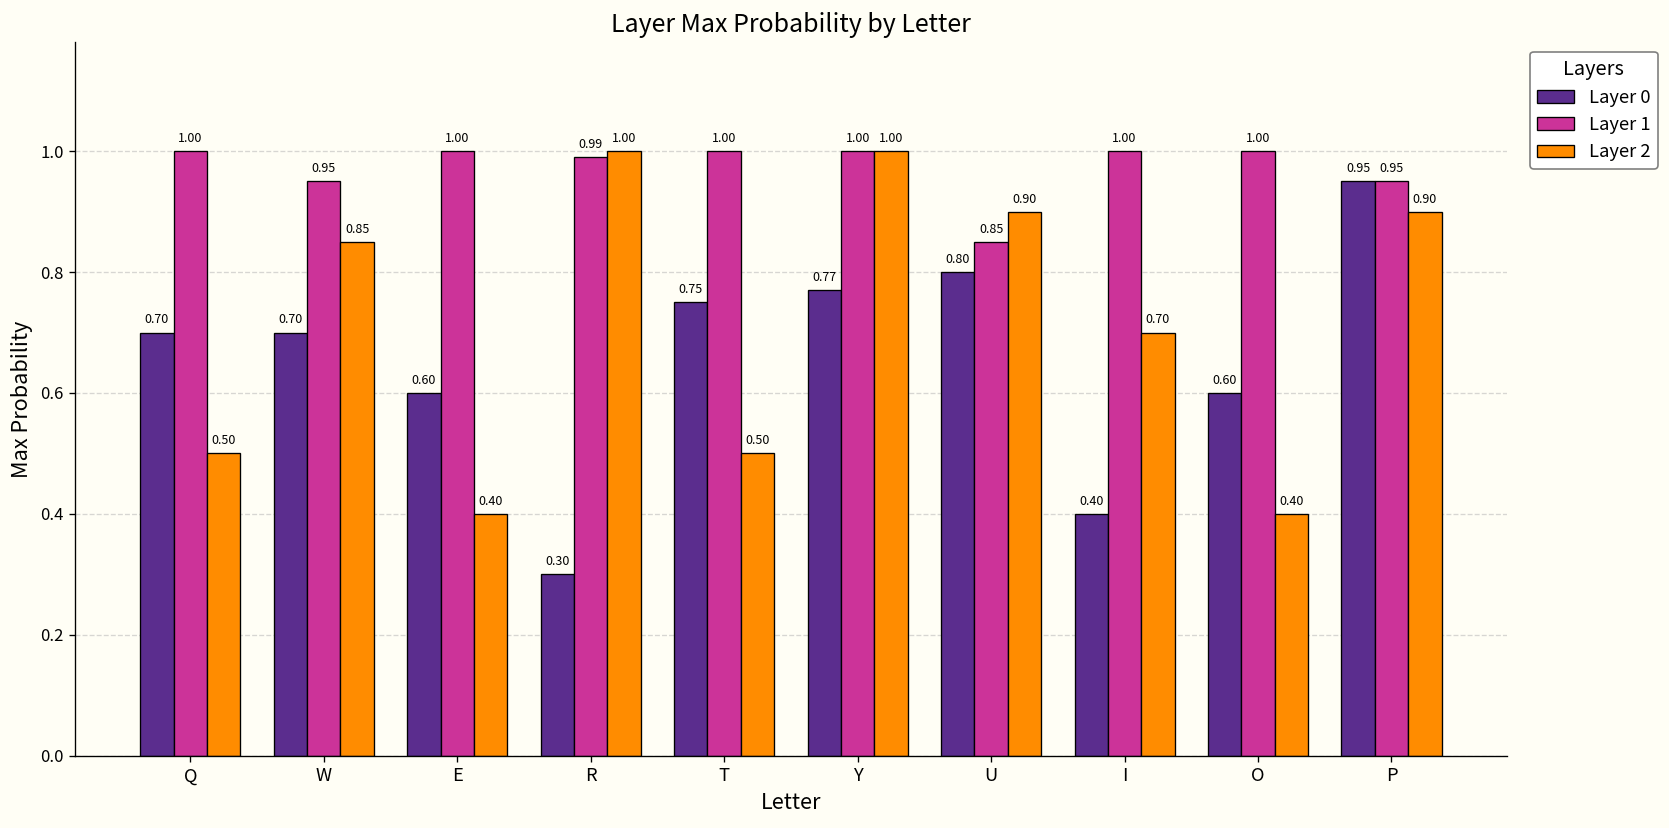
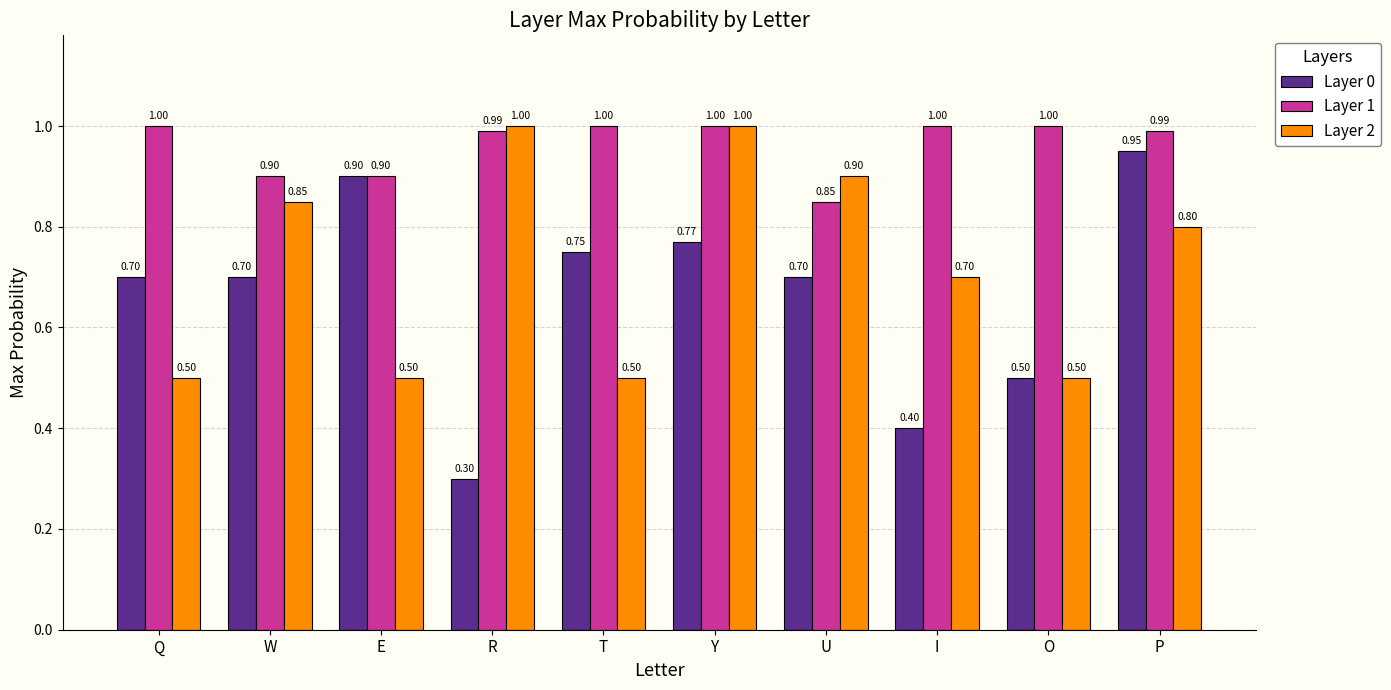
Layer 1, W: 0.95 -> 0.90
Layer 0, E: 0.60 -> 0.90
Layer 1, E: 1.00 -> 0.90
Layer 2, E: 0.40 -> 0.50
Layer 0, U: 0.80 -> 0.70
Layer 0, O: 0.60 -> 0.50
Layer 2, O: 0.40 -> 0.50
Layer 1, P: 0.95 -> 0.99
Layer 2, P: 0.90 -> 0.80
